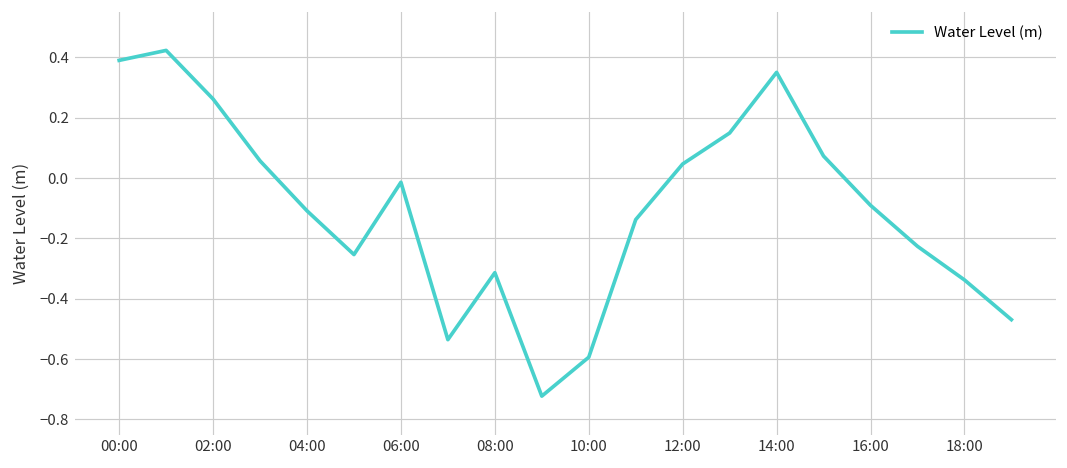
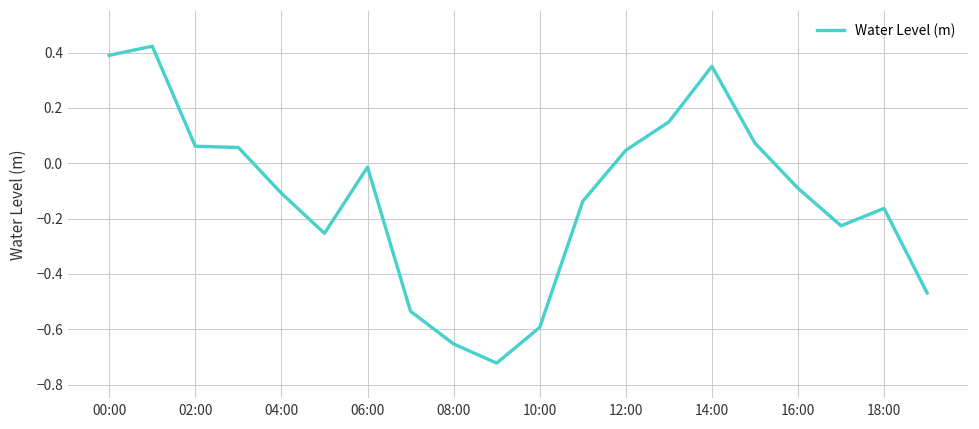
02:00: 0.26 -> 0.06
08:00: -0.31 -> -0.65
18:00: -0.34 -> -0.16
